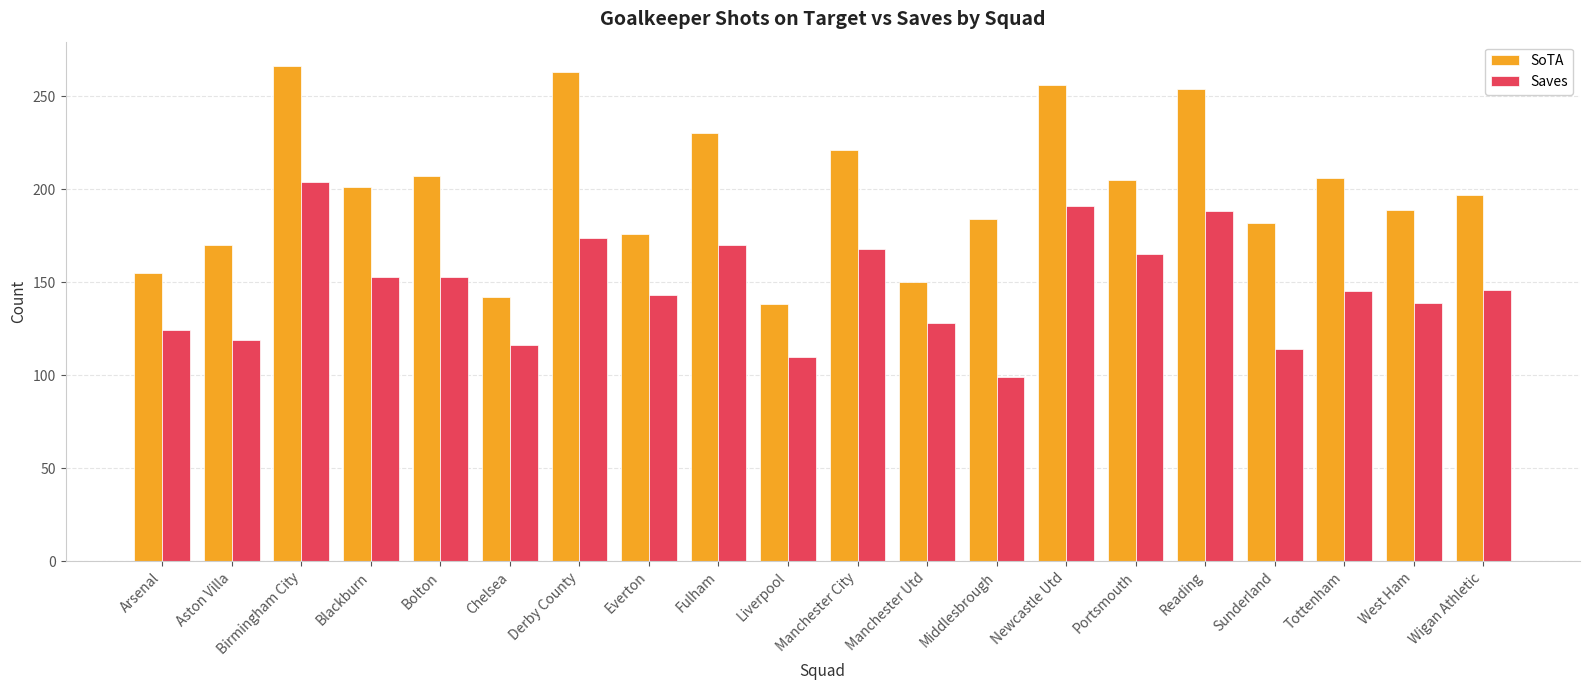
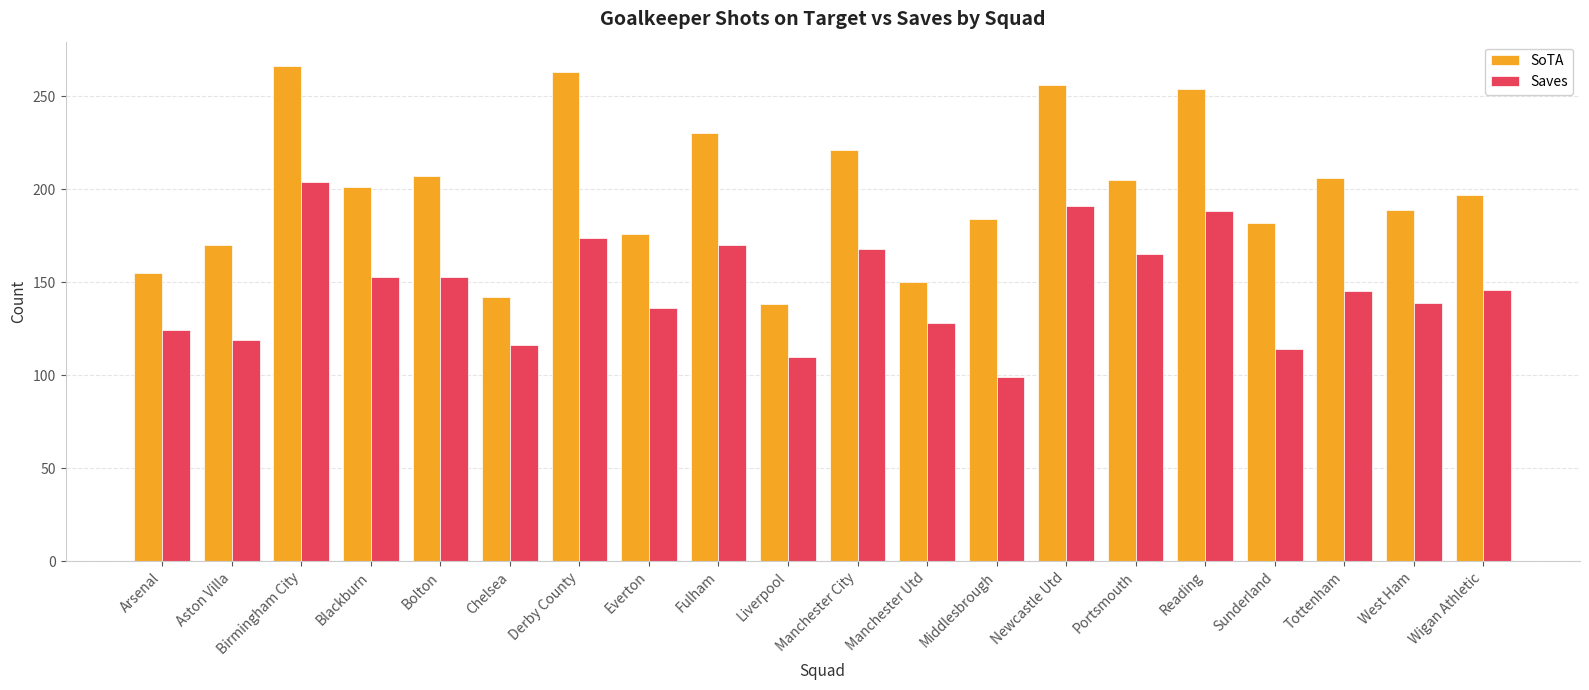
Saves, Everton: 143 -> 136
